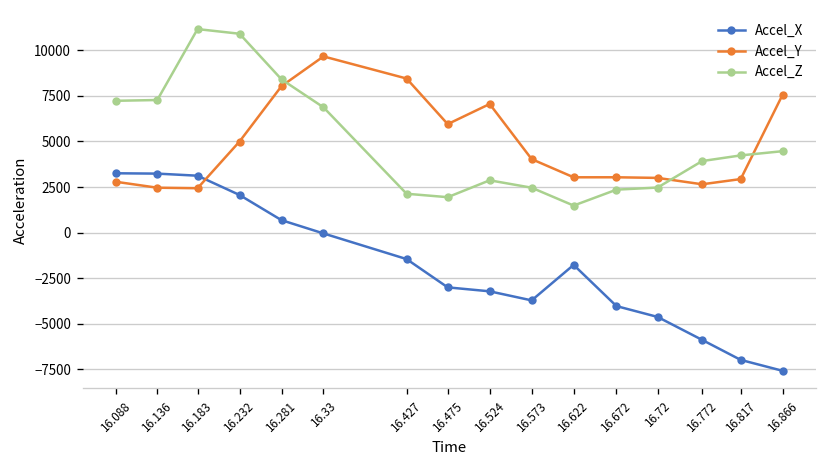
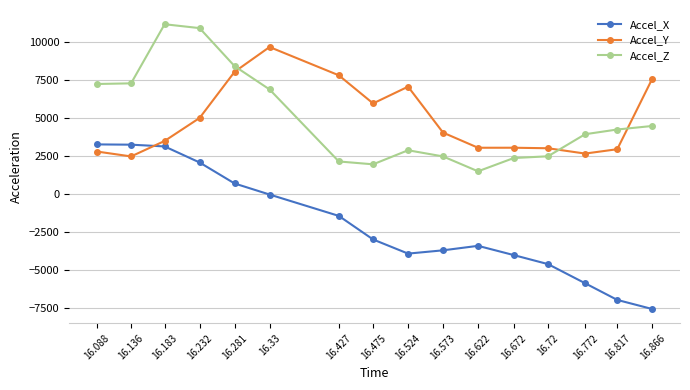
Accel_Y, 16.183: 2400 -> 3500
Accel_Y, 16.427: 8400 -> 7800
Accel_X, 16.524: -3200 -> -3900
Accel_X, 16.622: -1800 -> -3400
